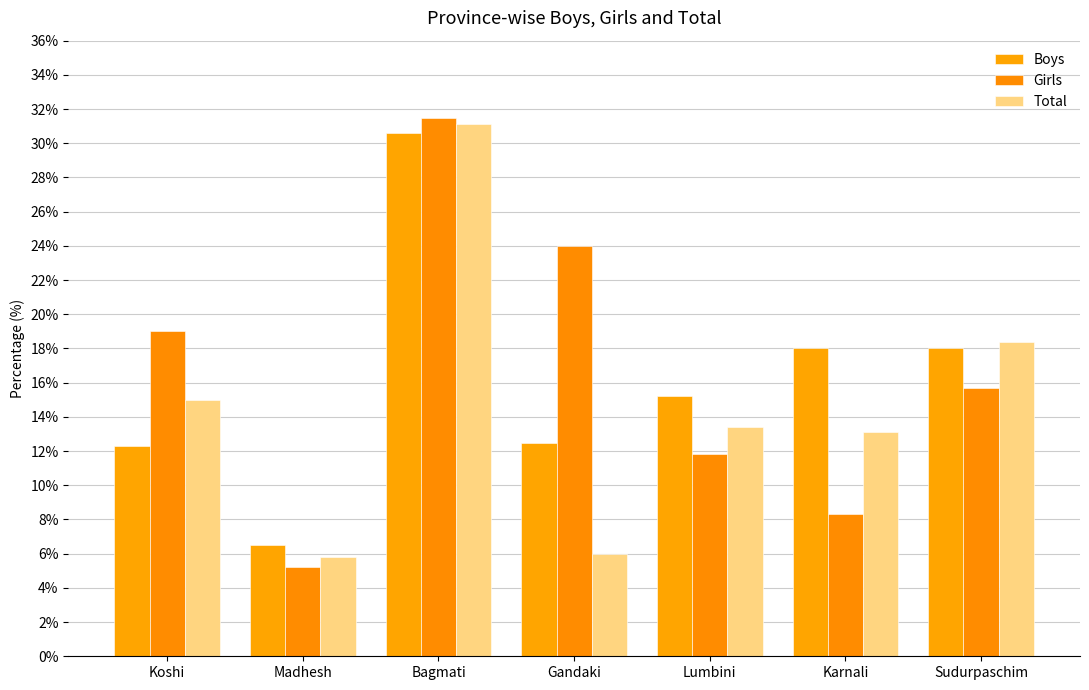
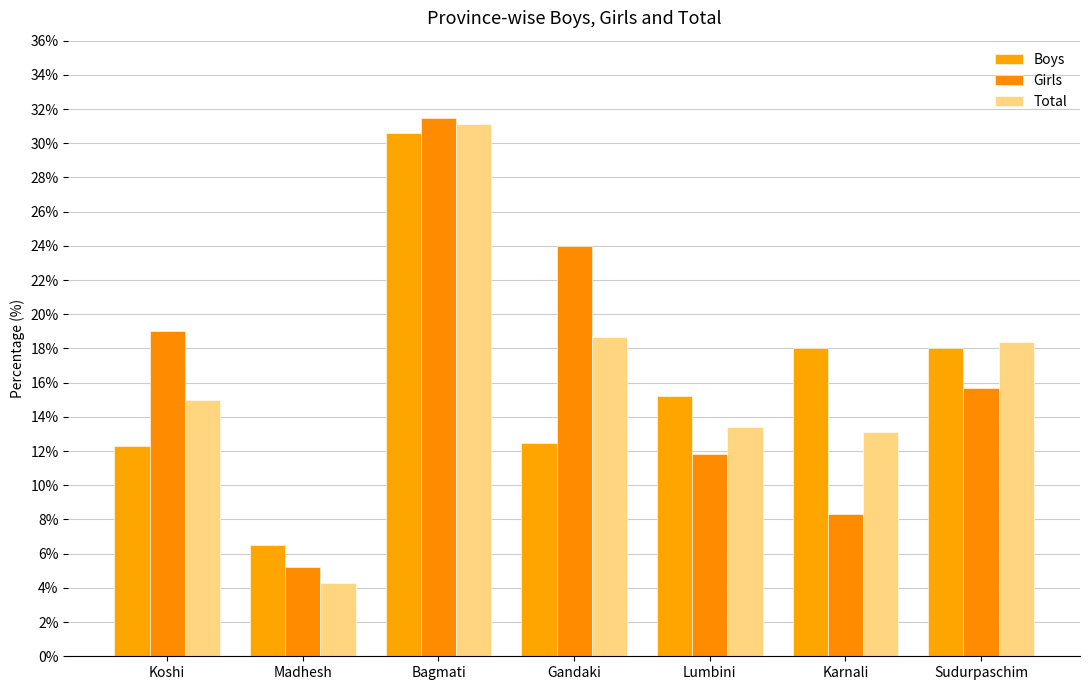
Total, Madhesh: 5.8% -> 4.3%
Total, Gandaki: 6.0% -> 18.7%
